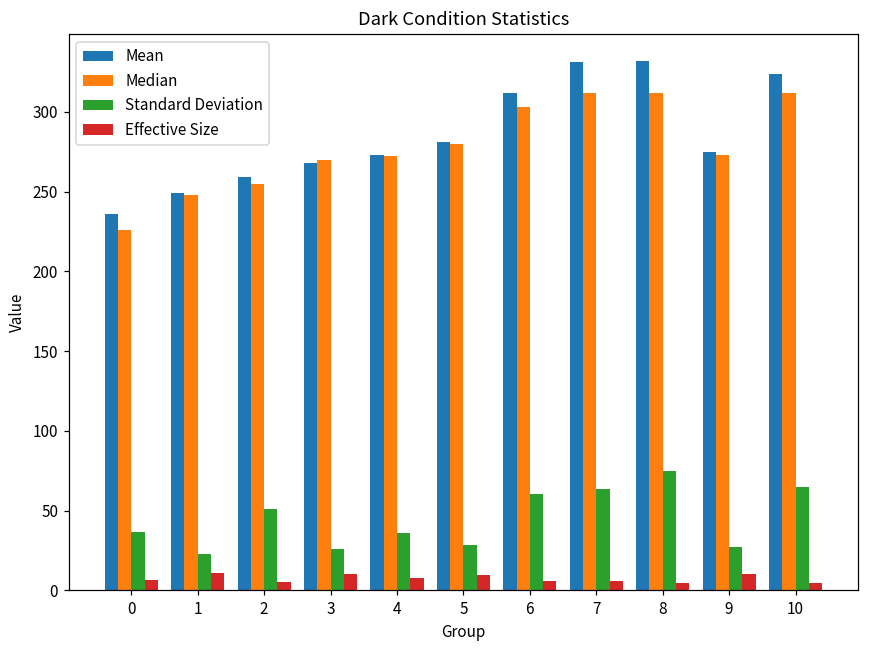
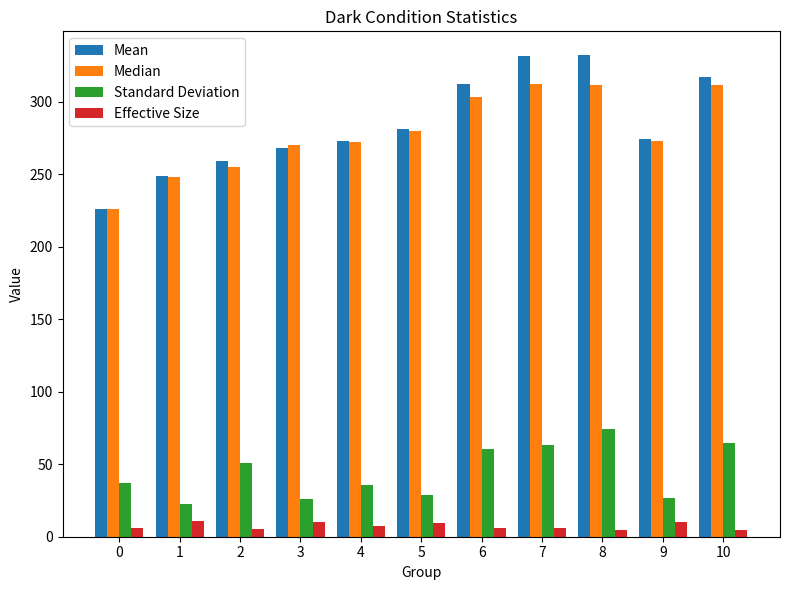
Mean, 0: 236 -> 226
Mean, 10: 324 -> 317
